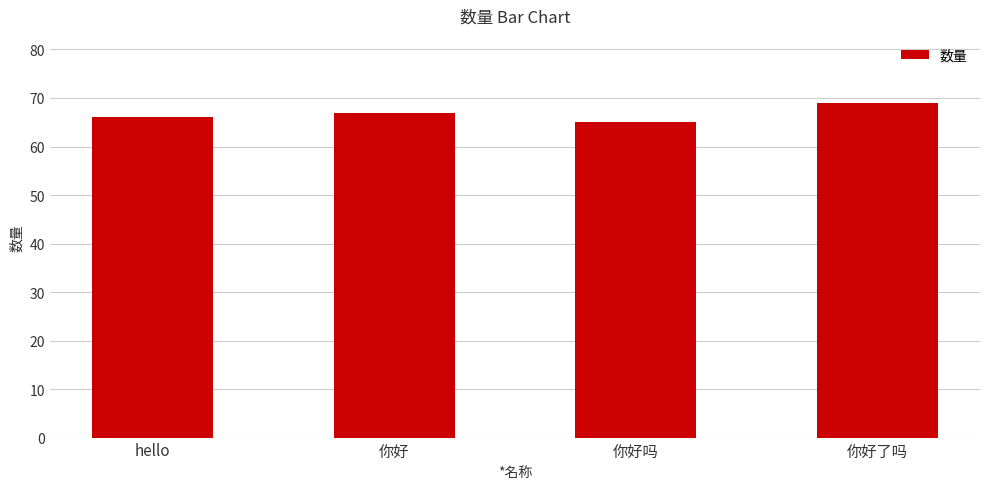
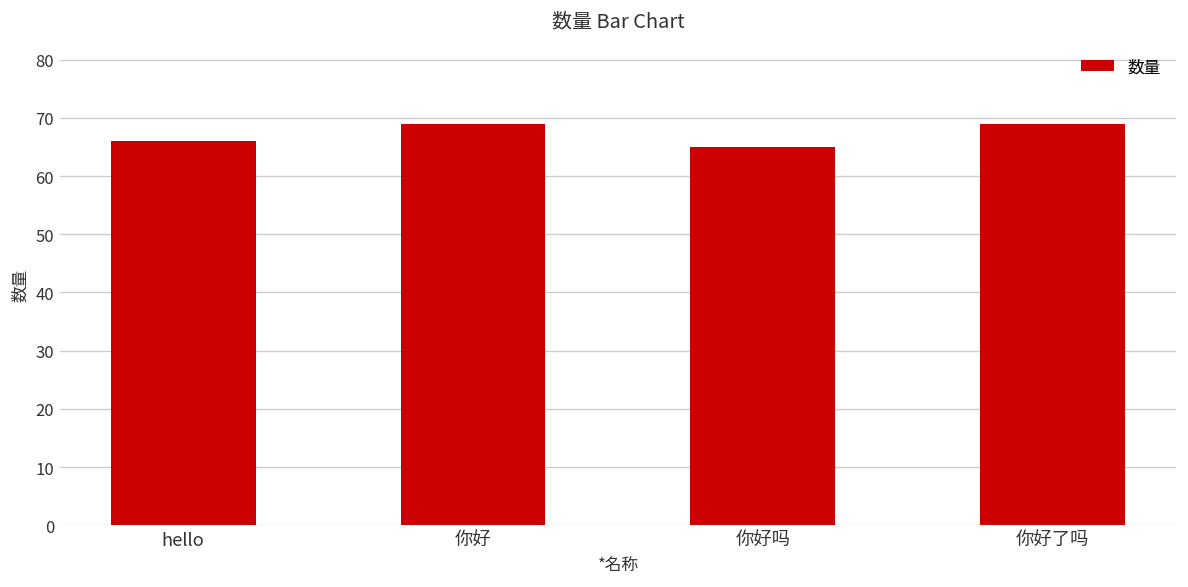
你好: 67 -> 69
